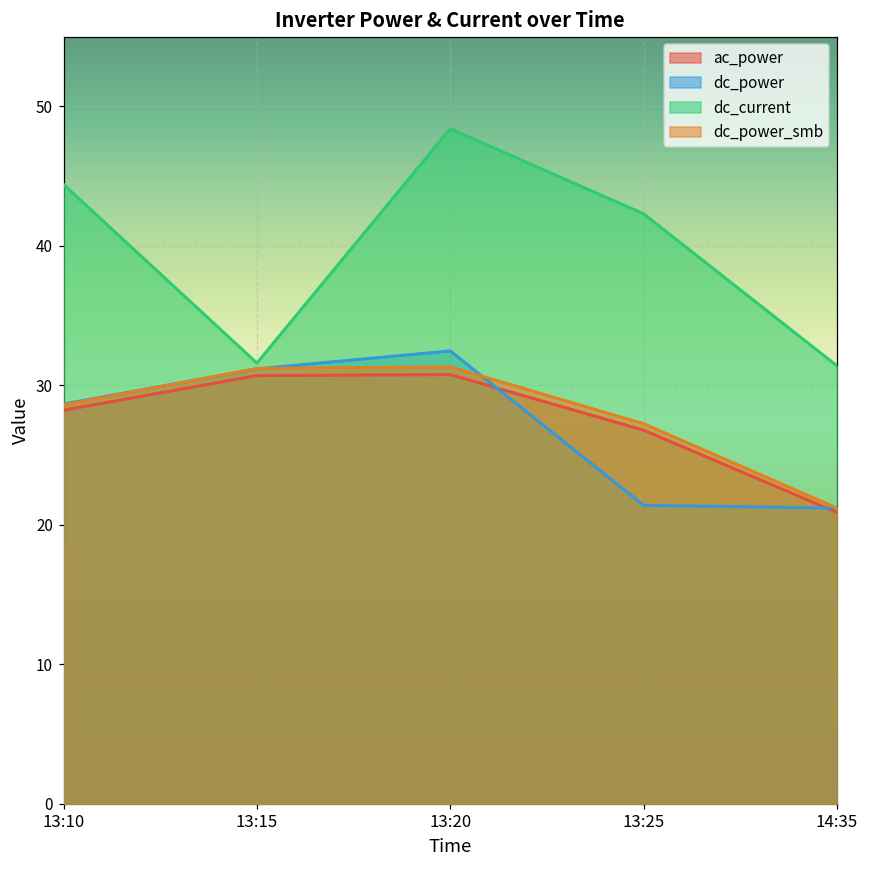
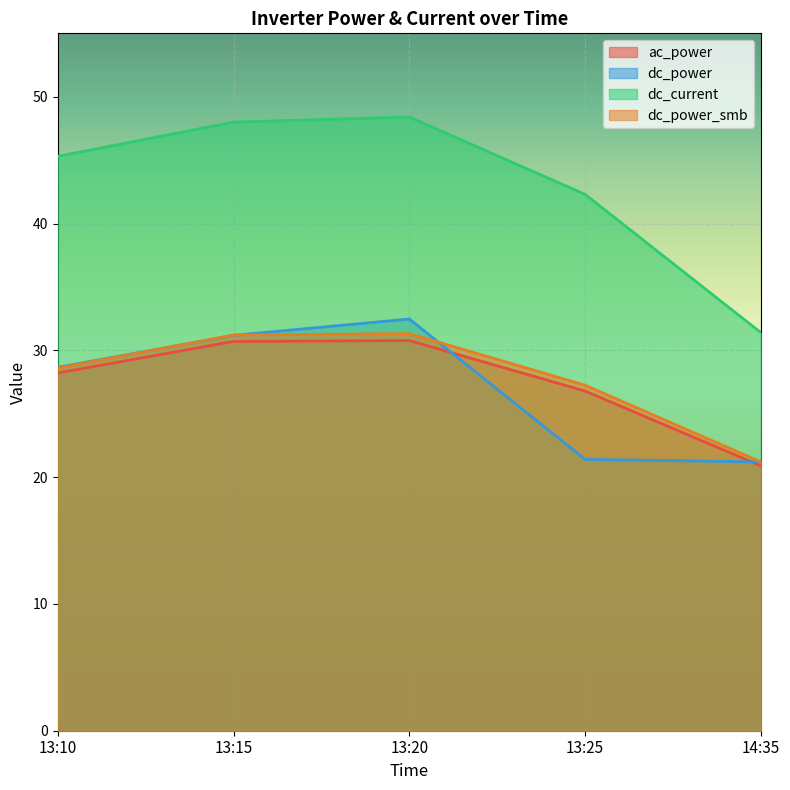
dc_current, 13:10: 44.4 -> 45.3
dc_current, 13:15: 31.6 -> 48.0
